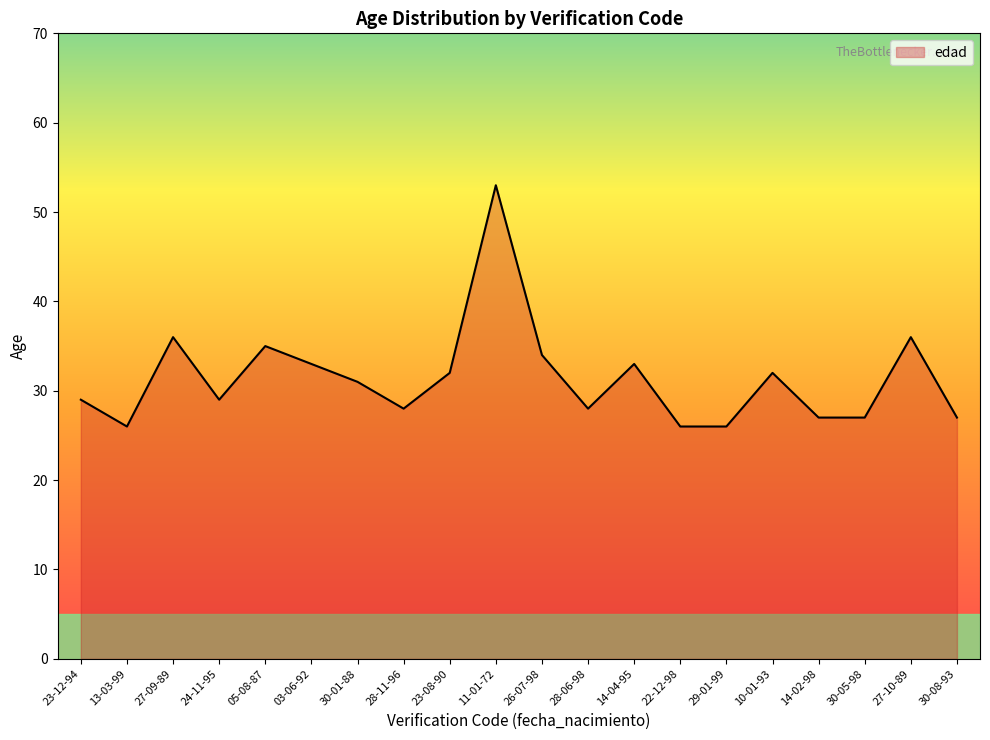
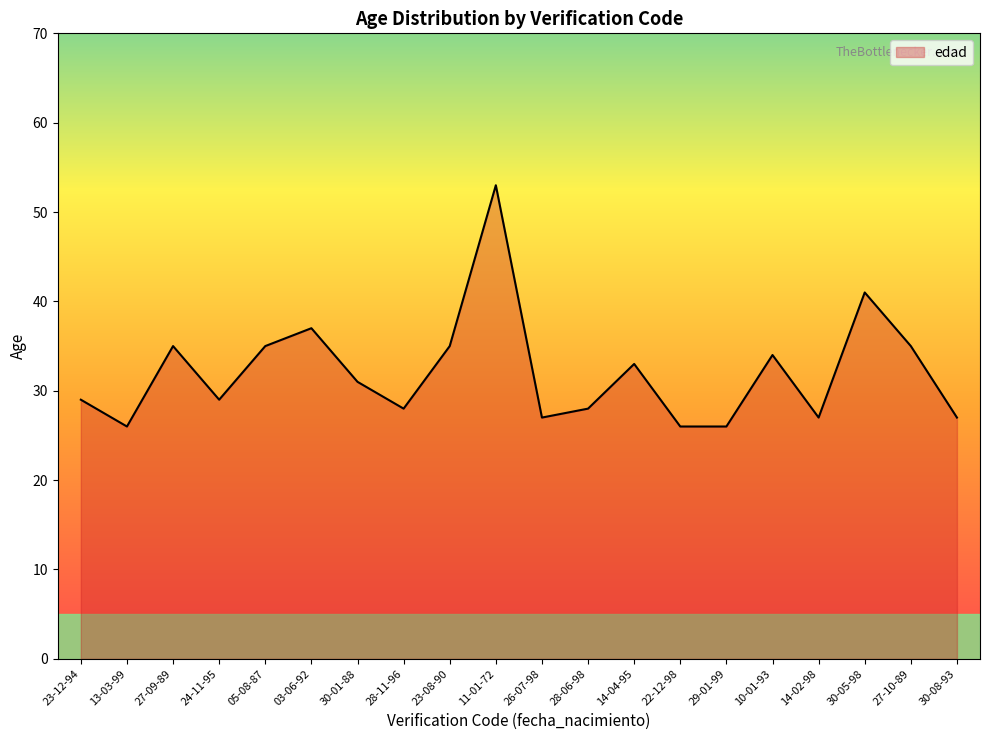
27-09-89: 36 -> 35
03-06-92: 33 -> 37
23-08-90: 32 -> 35
26-07-98: 34 -> 27
10-01-93: 32 -> 34
30-05-98: 27 -> 41
27-10-89: 36 -> 35
